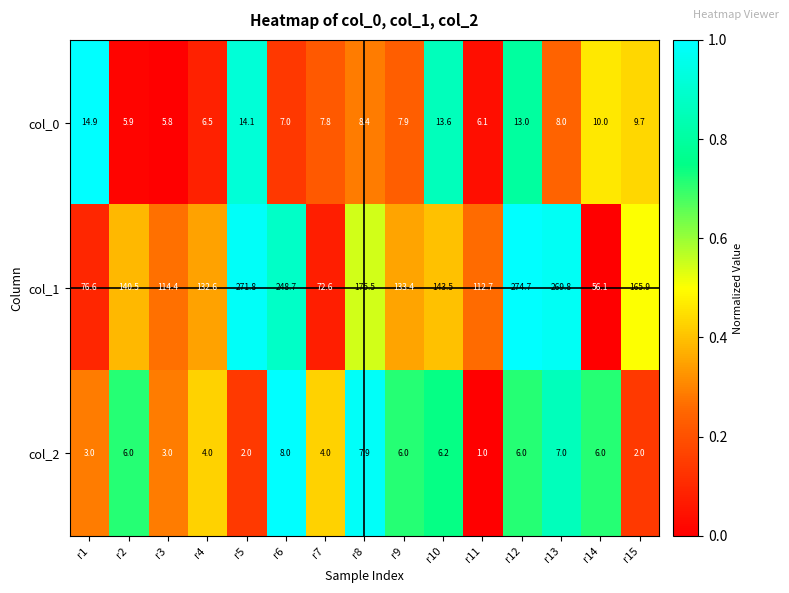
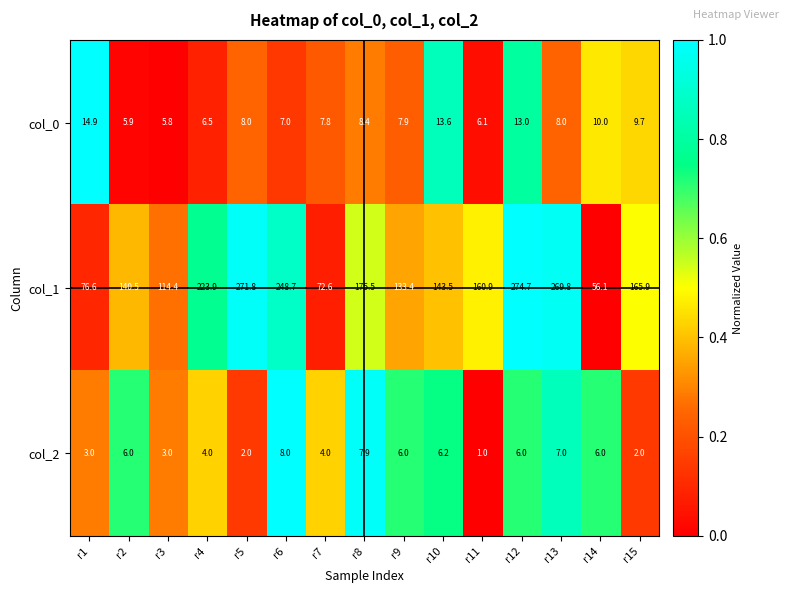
col_0, r5: 14.1 -> 8.0
col_1, r4: 132.6 -> 223.9
col_1, r11: 112.7 -> 160.9
